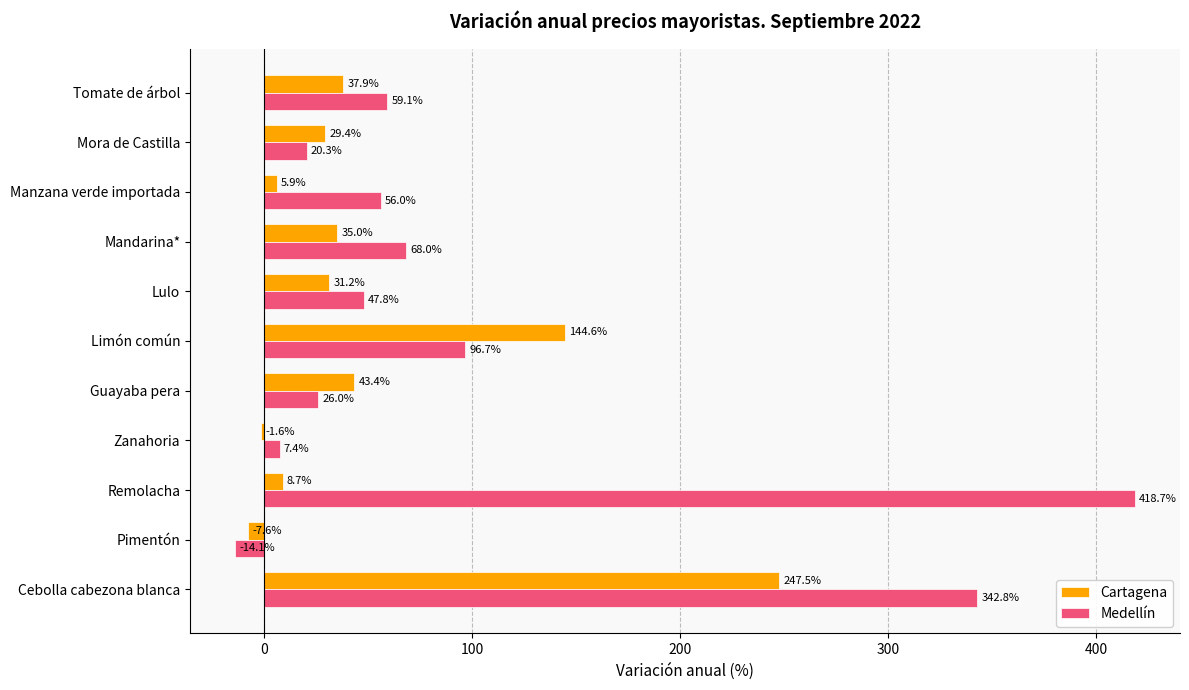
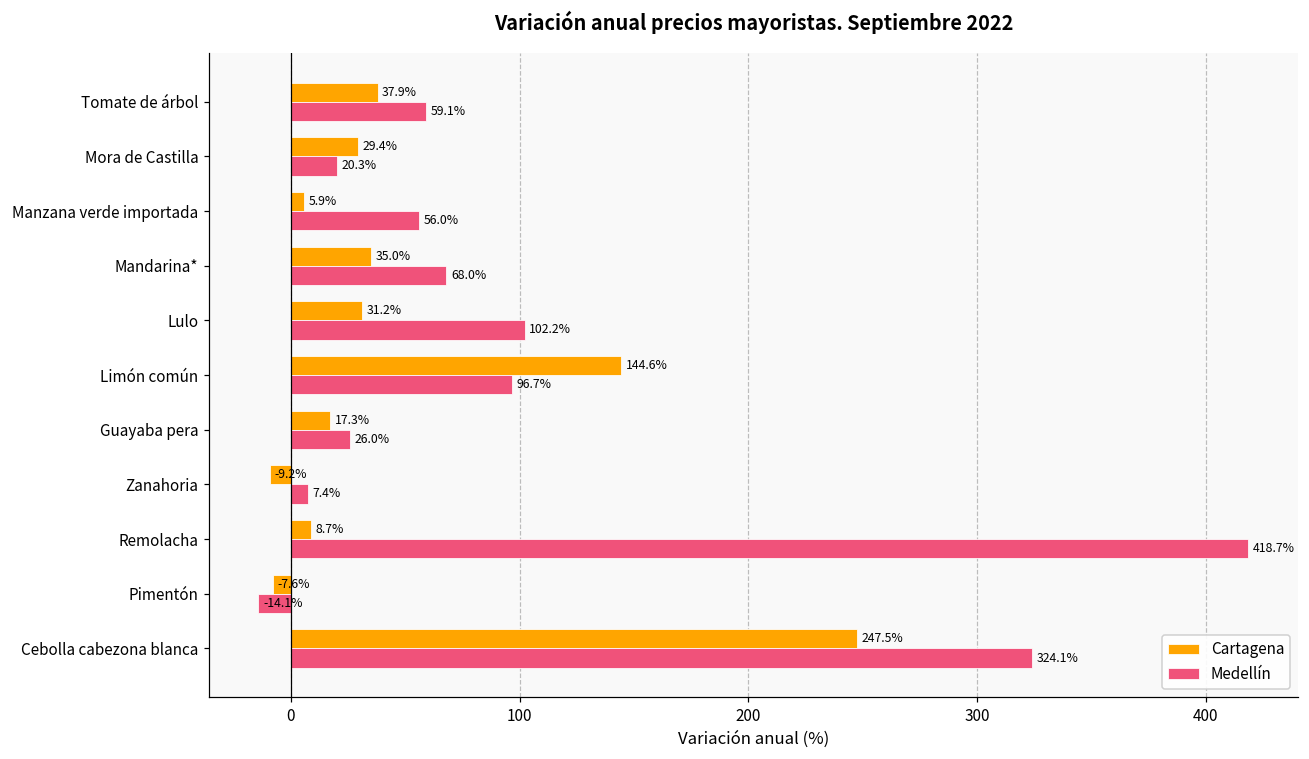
Medellín, Lulo: 47.8% -> 102.2%
Cartagena, Guayaba pera: 43.4% -> 17.3%
Cartagena, Zanahoria: -1.6% -> -9.2%
Medellín, Cebolla cabezona blanca: 342.8% -> 324.1%
